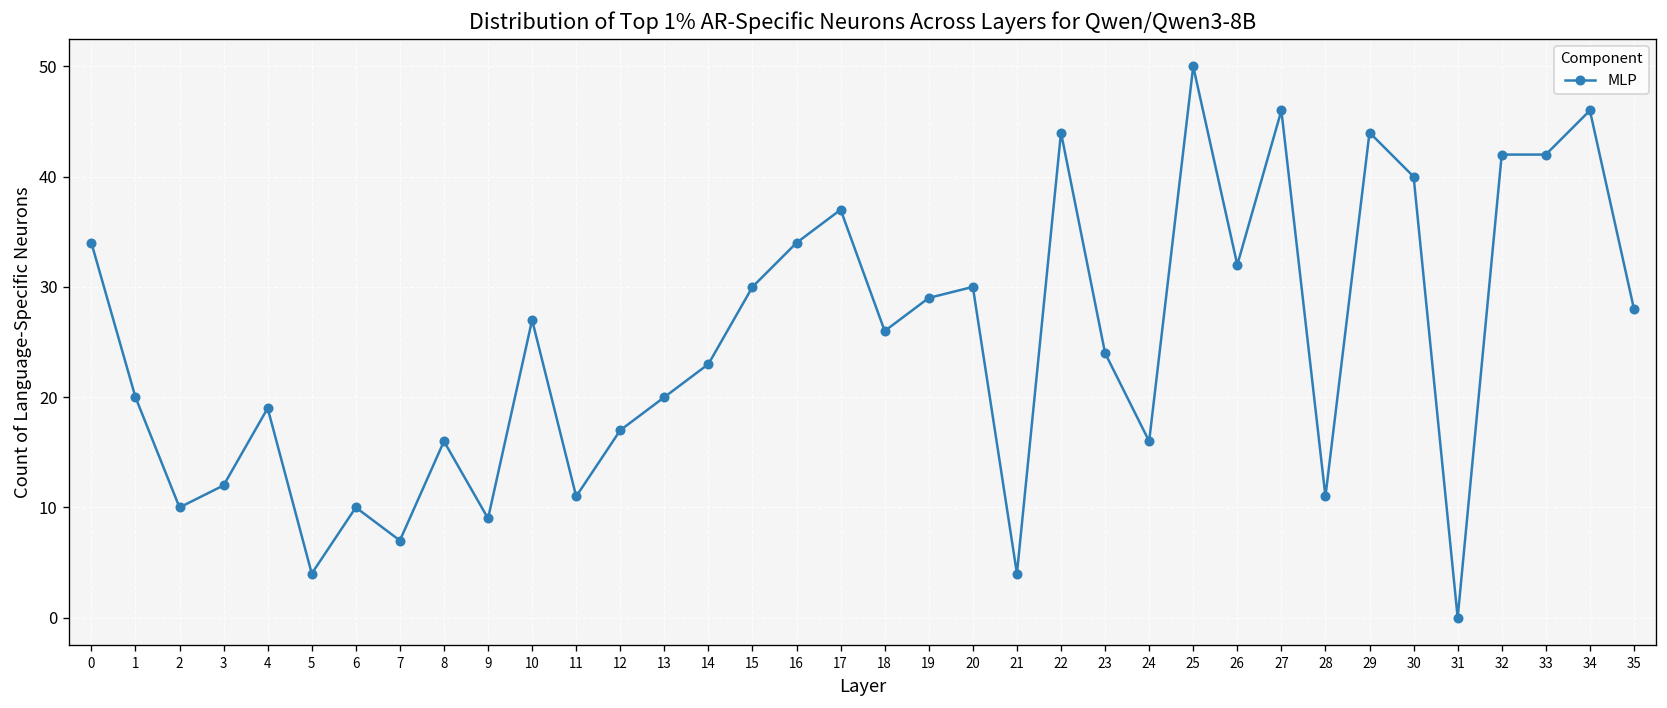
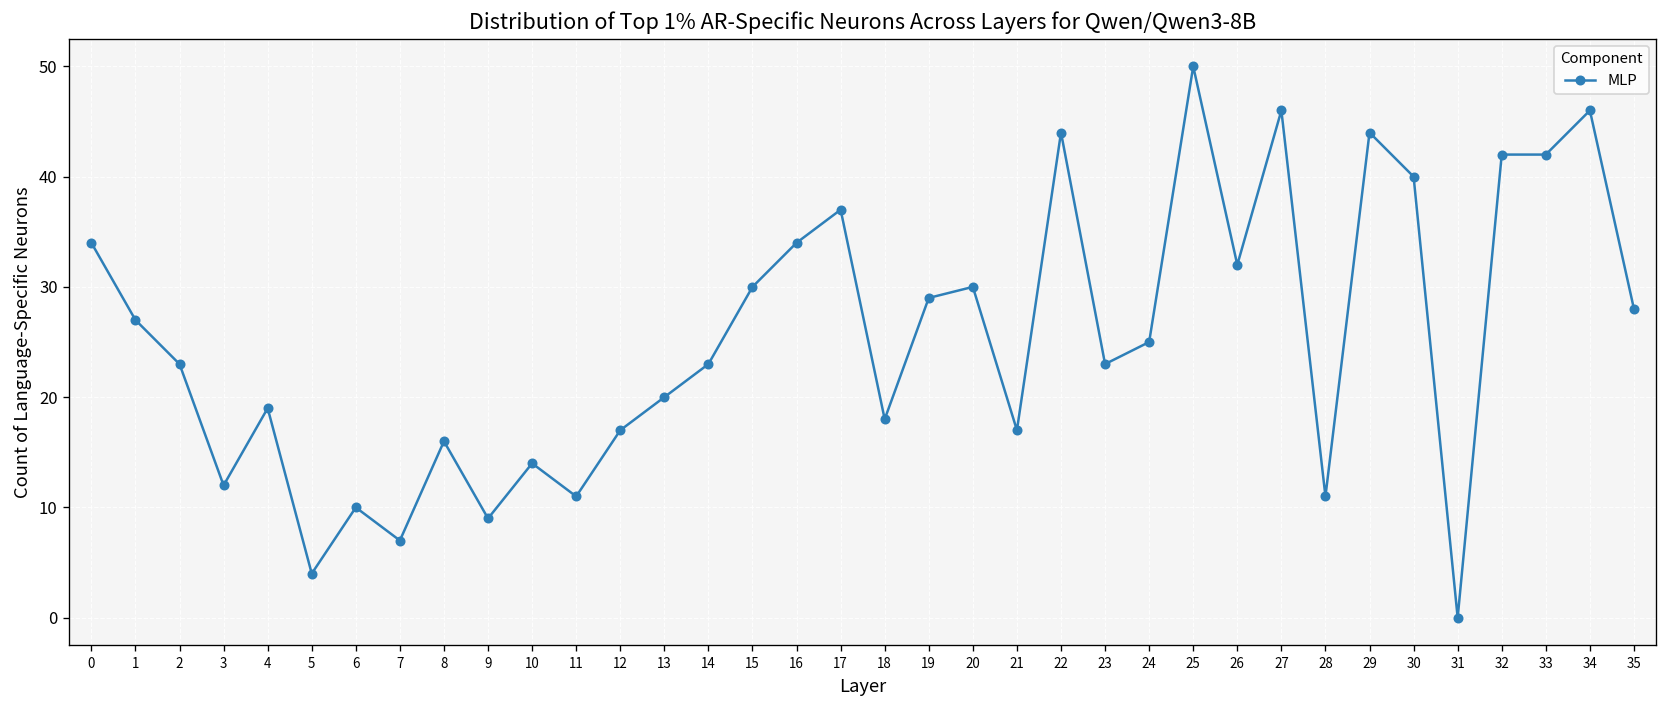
1: 20 -> 27
2: 10 -> 23
10: 27 -> 14
18: 26 -> 18
21: 4 -> 17
23: 24 -> 23
24: 16 -> 25
